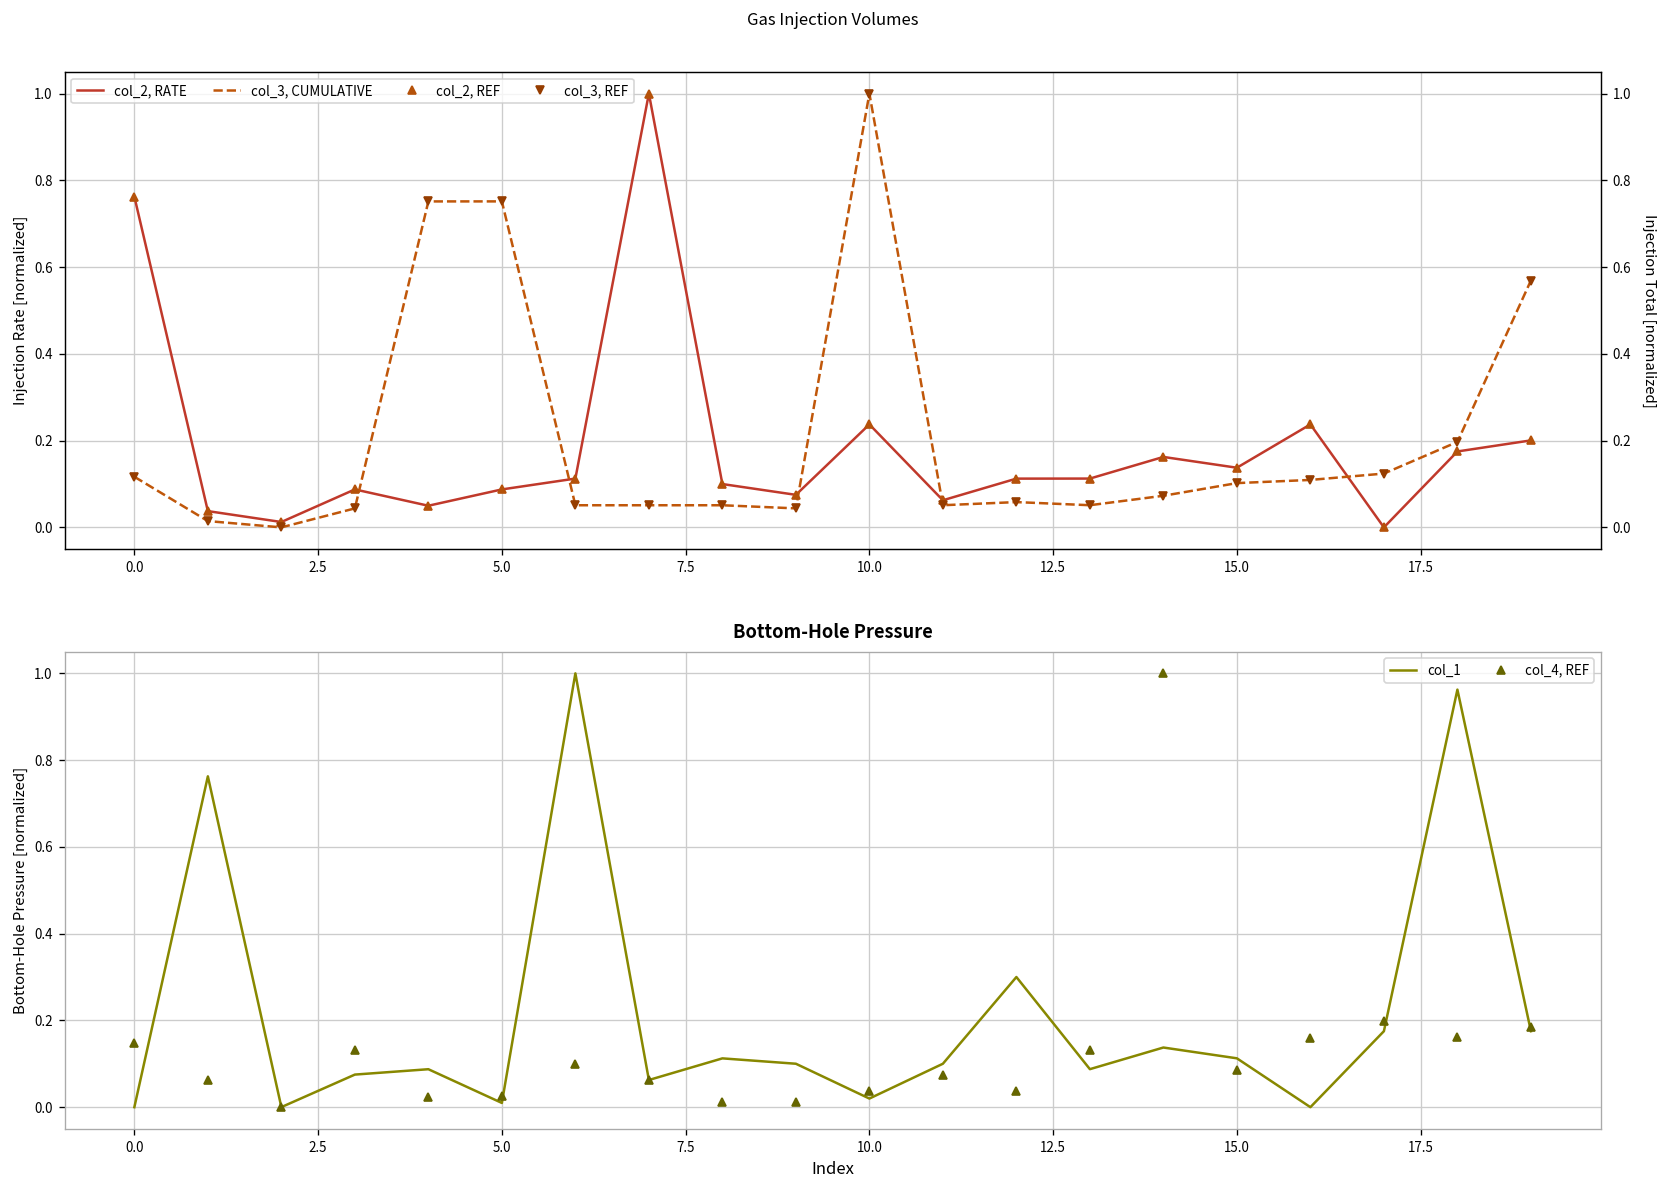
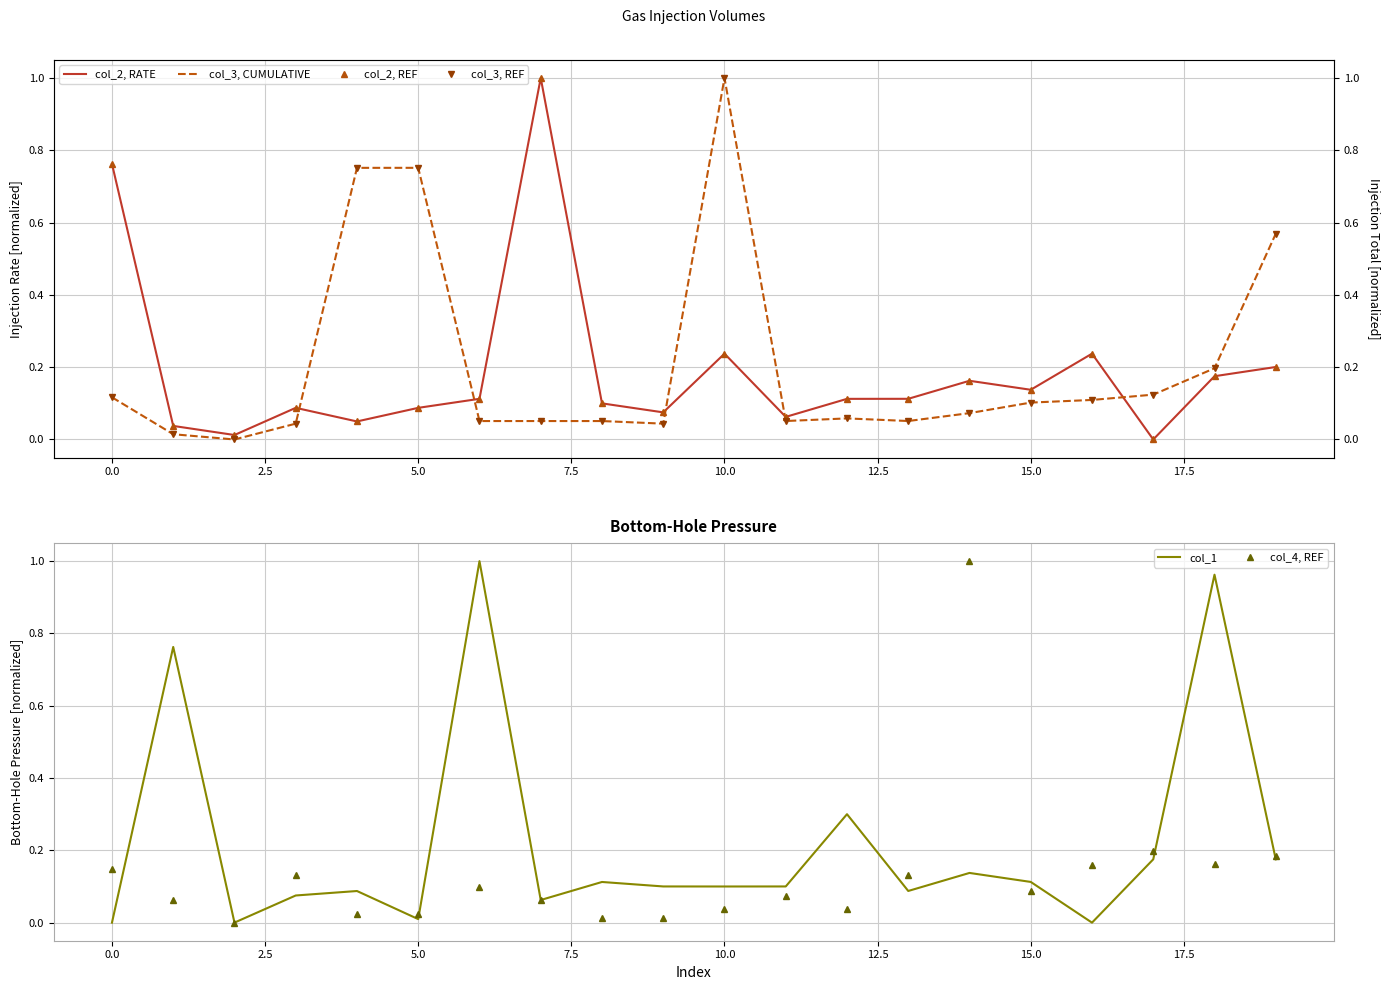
Bottom-Hole Pressure, col_1, 10.0: 0.02 -> 0.10
